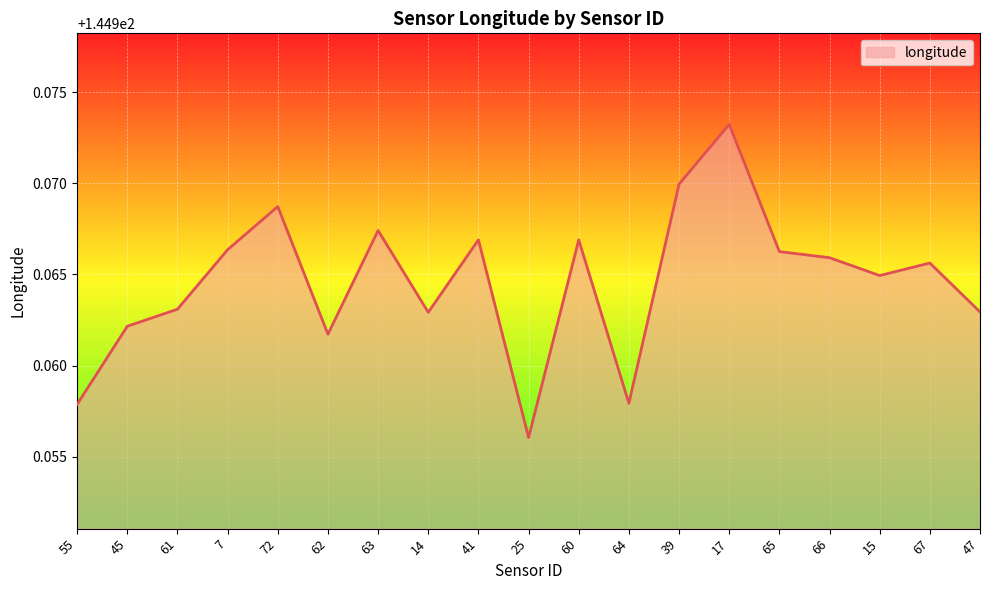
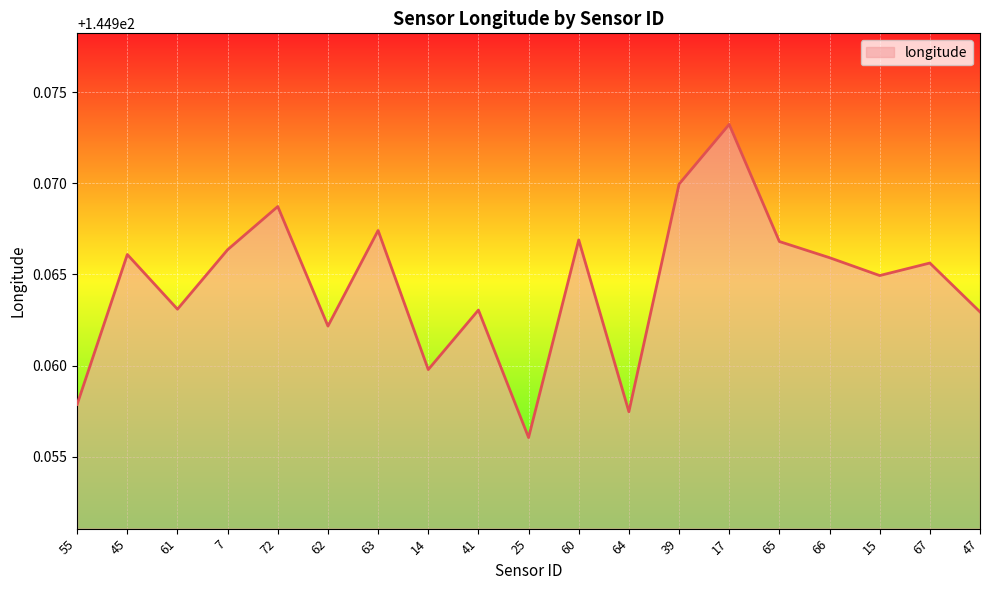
45: 144.9622 -> 144.9661
62: 144.9617 -> 144.9622
14: 144.9629 -> 144.9598
41: 144.9669 -> 144.9630
64: 144.9579 -> 144.9575
65: 144.9663 -> 144.9668
